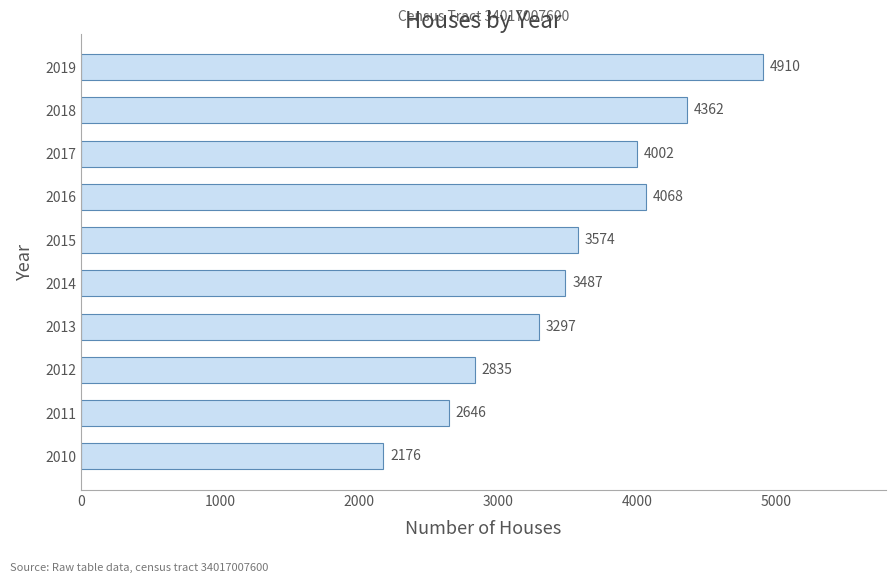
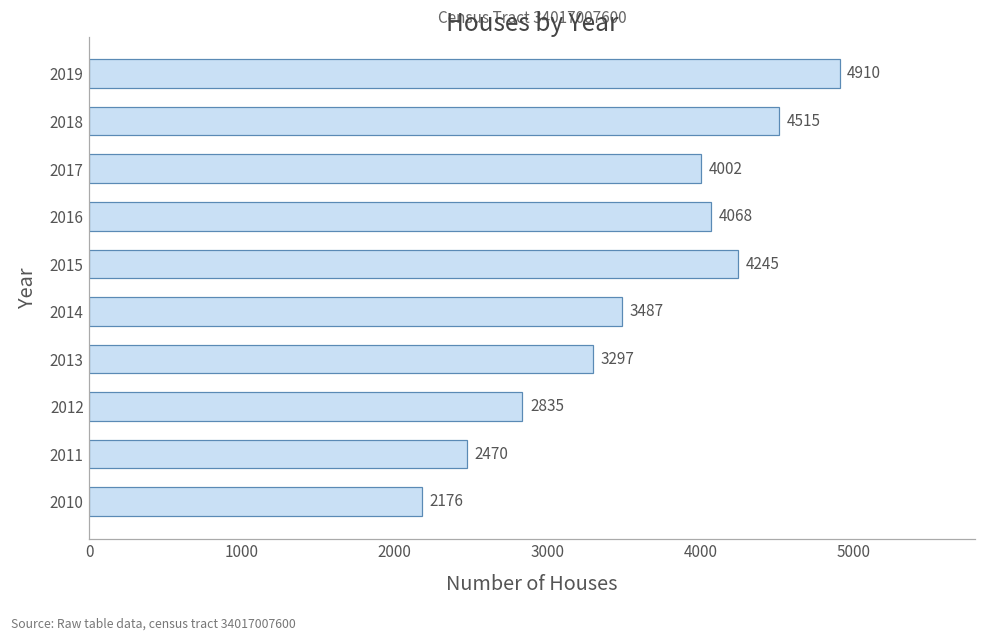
2018: 4362 -> 4515
2015: 3574 -> 4245
2011: 2646 -> 2470
